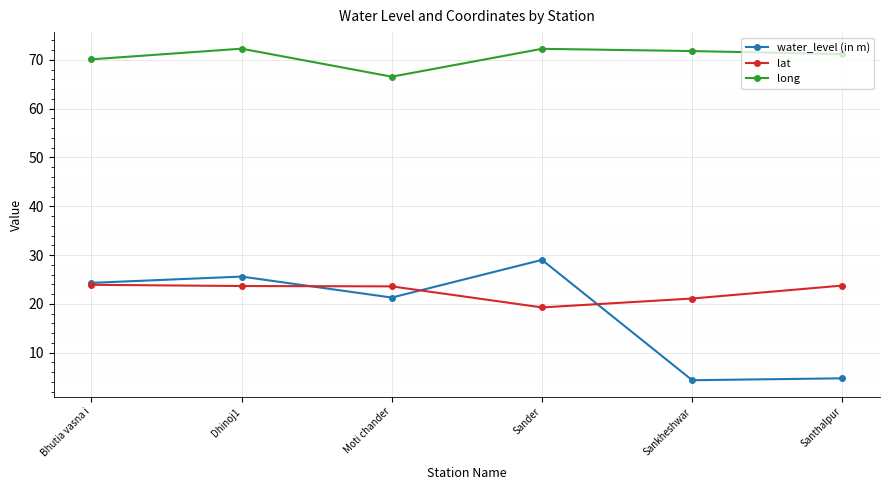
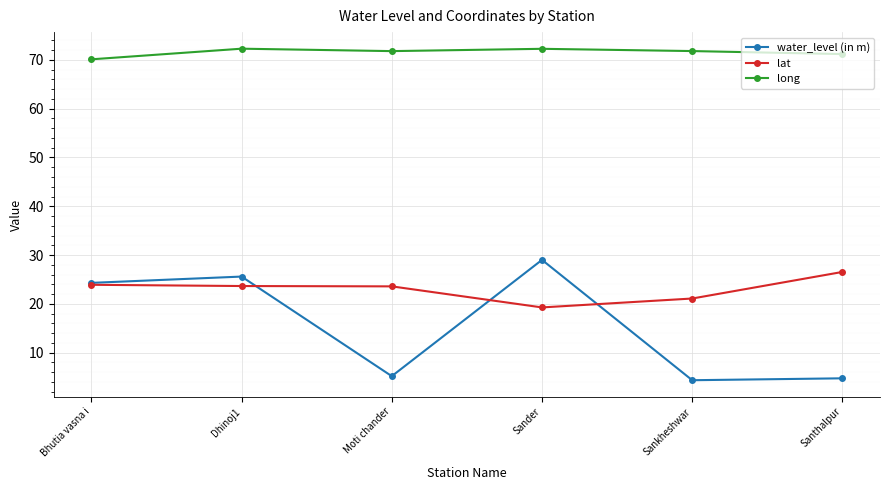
water_level (in m), Moti chander: 21 -> 5
long, Moti chander: 67 -> 72
lat, Santhalpur: 24 -> 27
